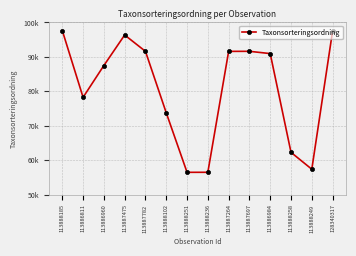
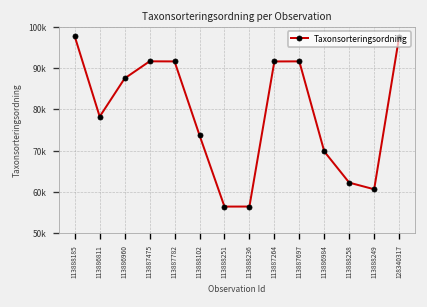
113887475: 96000 -> 92000
113886984: 91000 -> 70000
113888249: 57000 -> 61000
